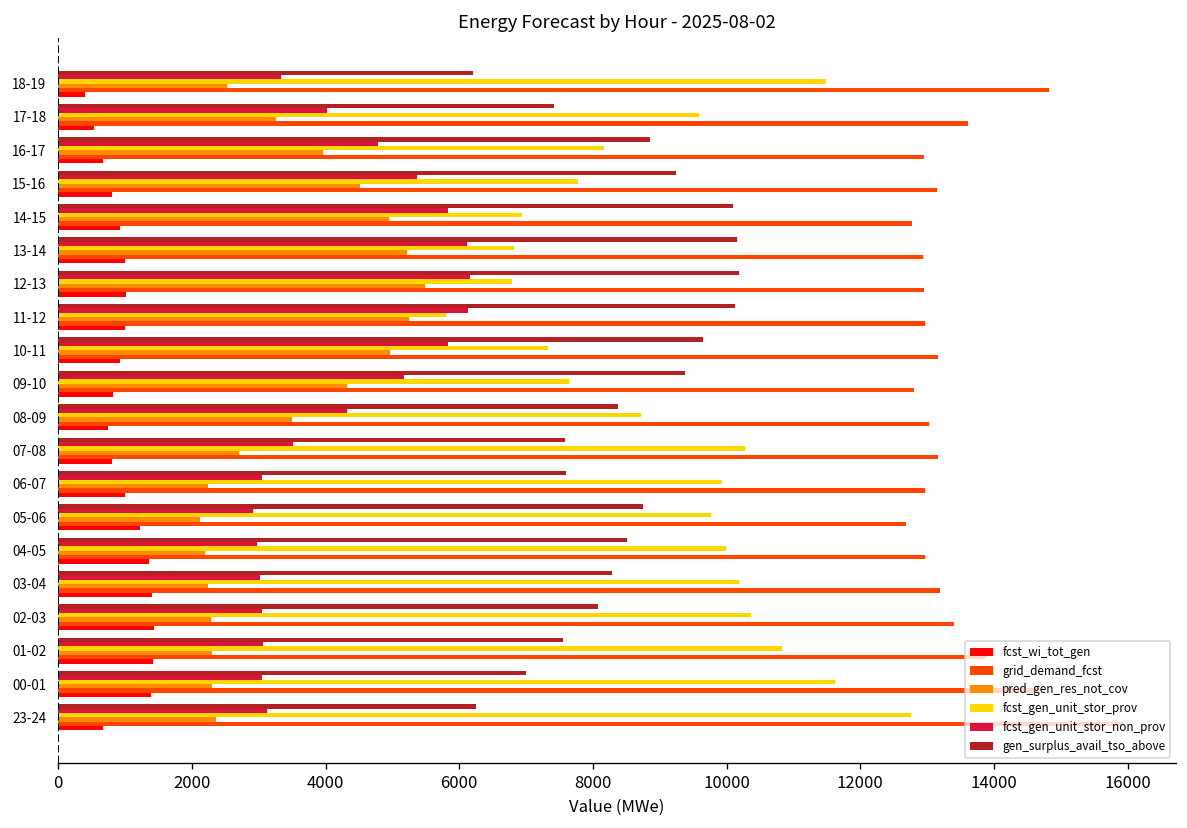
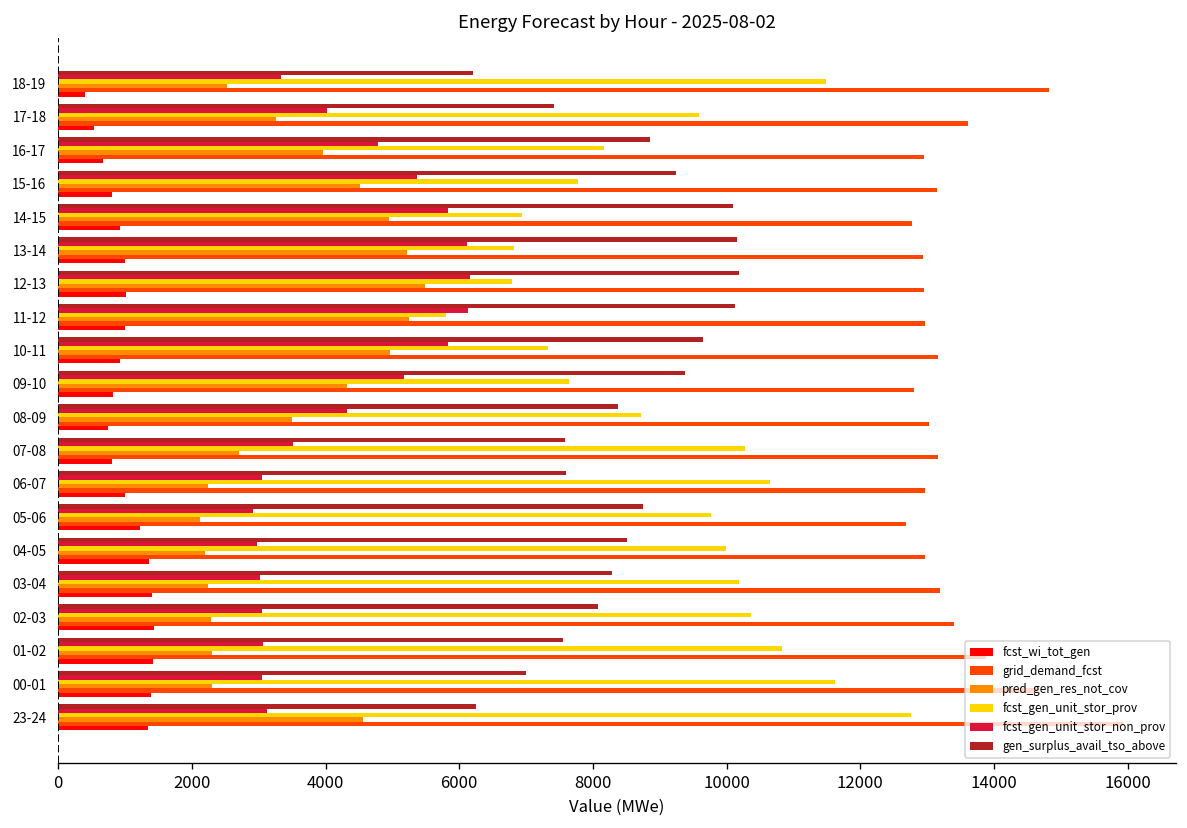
fcst_gen_unit_stor_prov, 06-07: 9900 -> 10700
pred_gen_res_not_cov, 23-24: 2400 -> 4600
fcst_wi_tot_gen, 23-24: 700 -> 1300
